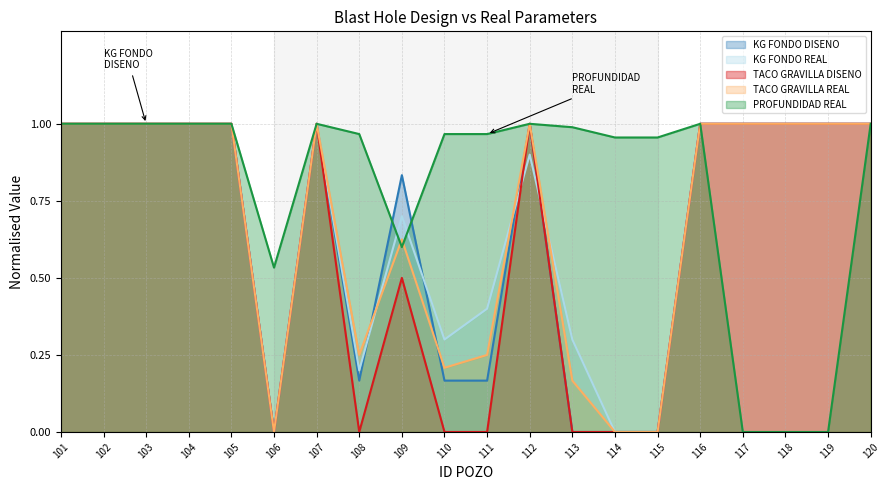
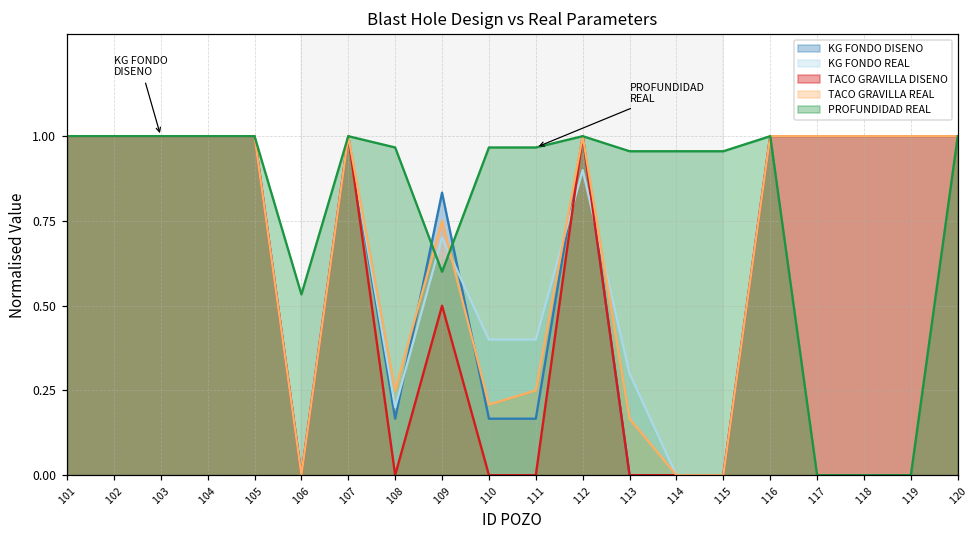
TACO GRAVILLA REAL, 109: 0.62 -> 0.75
KG FONDO REAL, 110: 0.30 -> 0.40
PROFUNDIDAD REAL, 113: 0.99 -> 0.96
